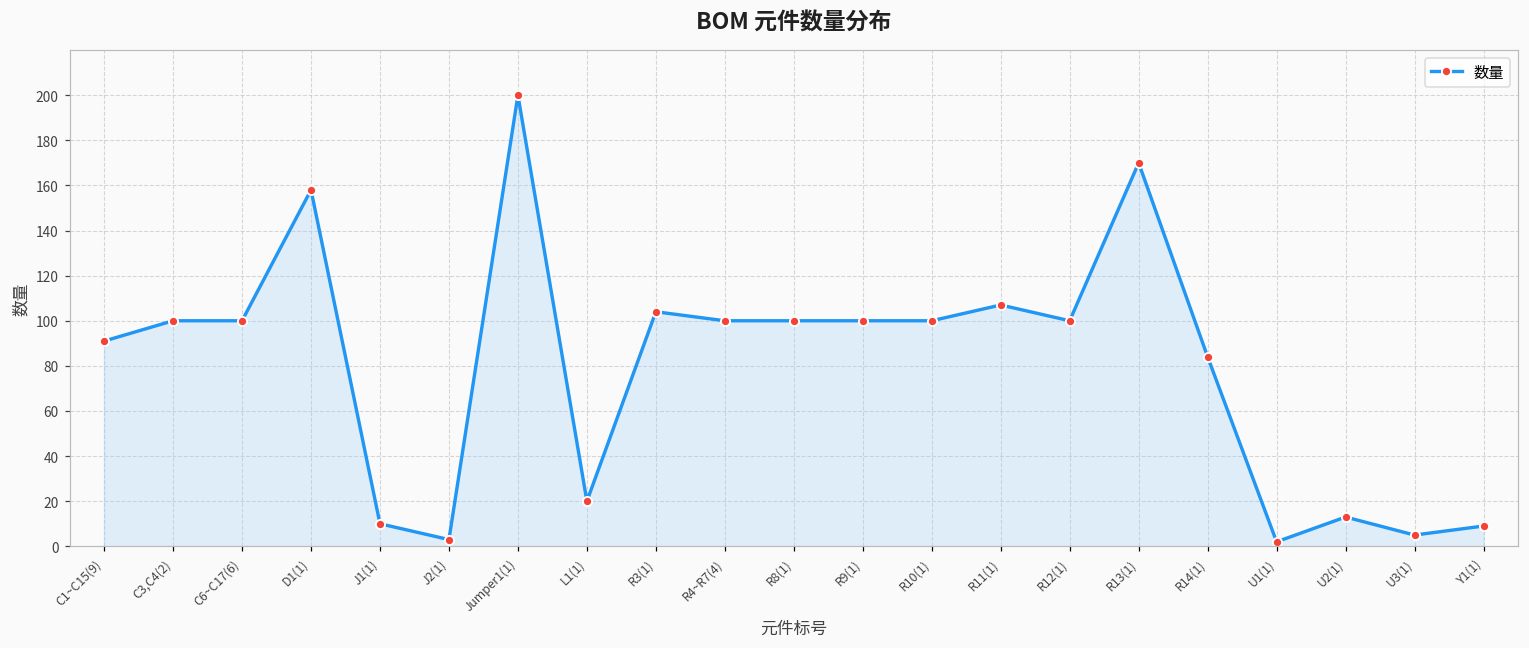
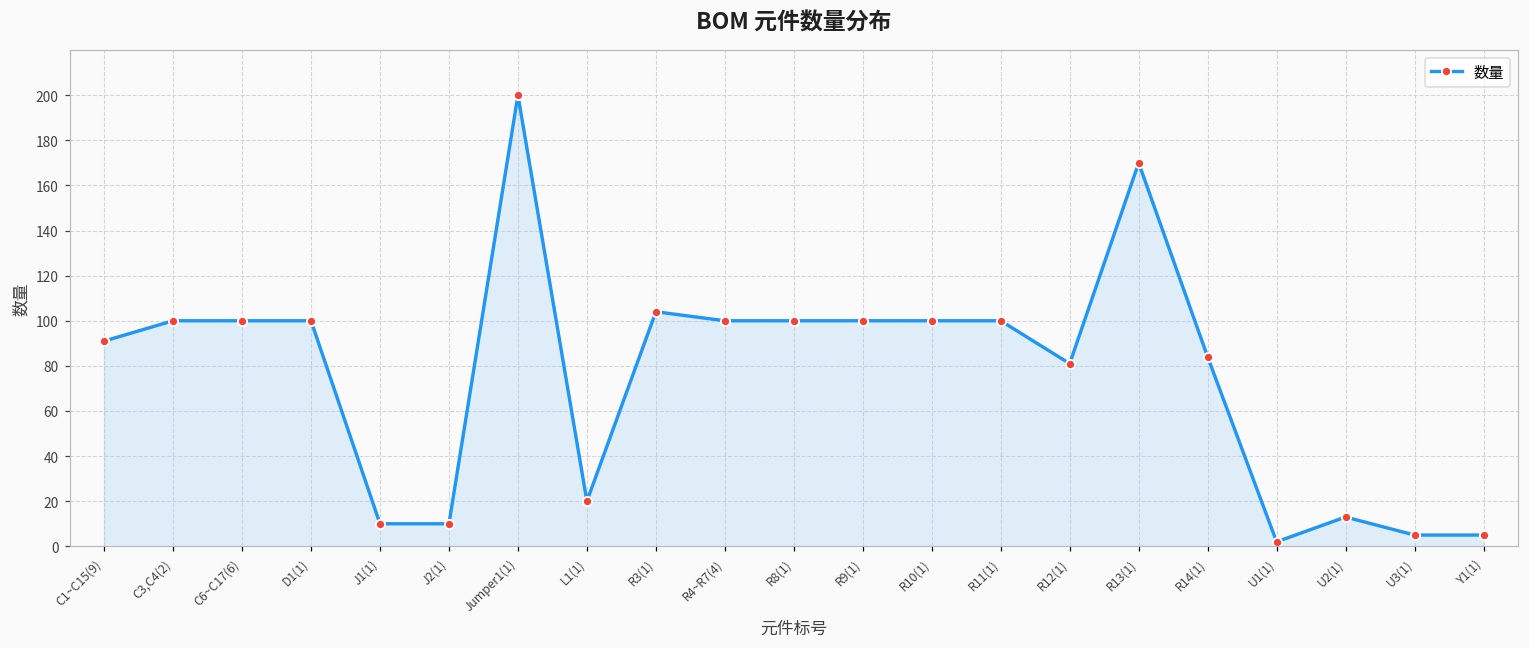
D1(1): 158 -> 100
J2(1): 3 -> 10
R11(1): 107 -> 100
R12(1): 100 -> 81
Y1(1): 9 -> 5
